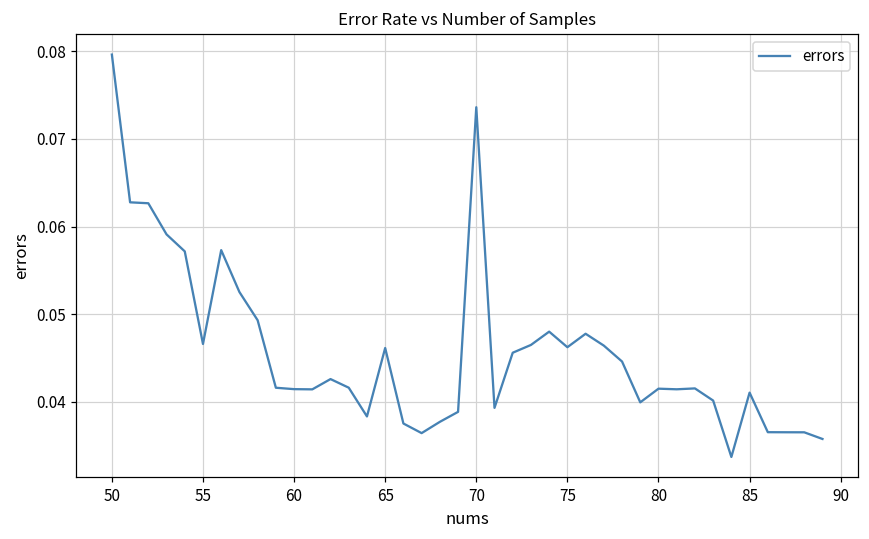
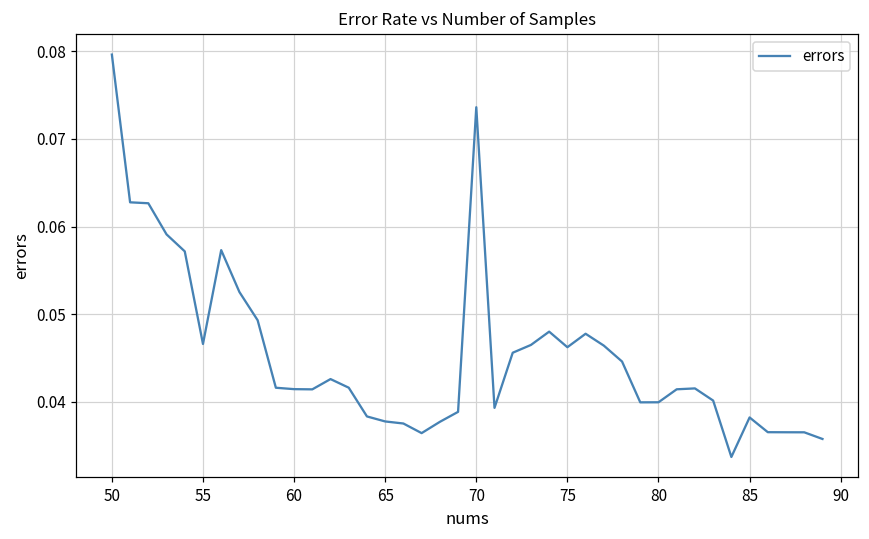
65: 0.046 -> 0.038
80: 0.041 -> 0.040
85: 0.041 -> 0.038
